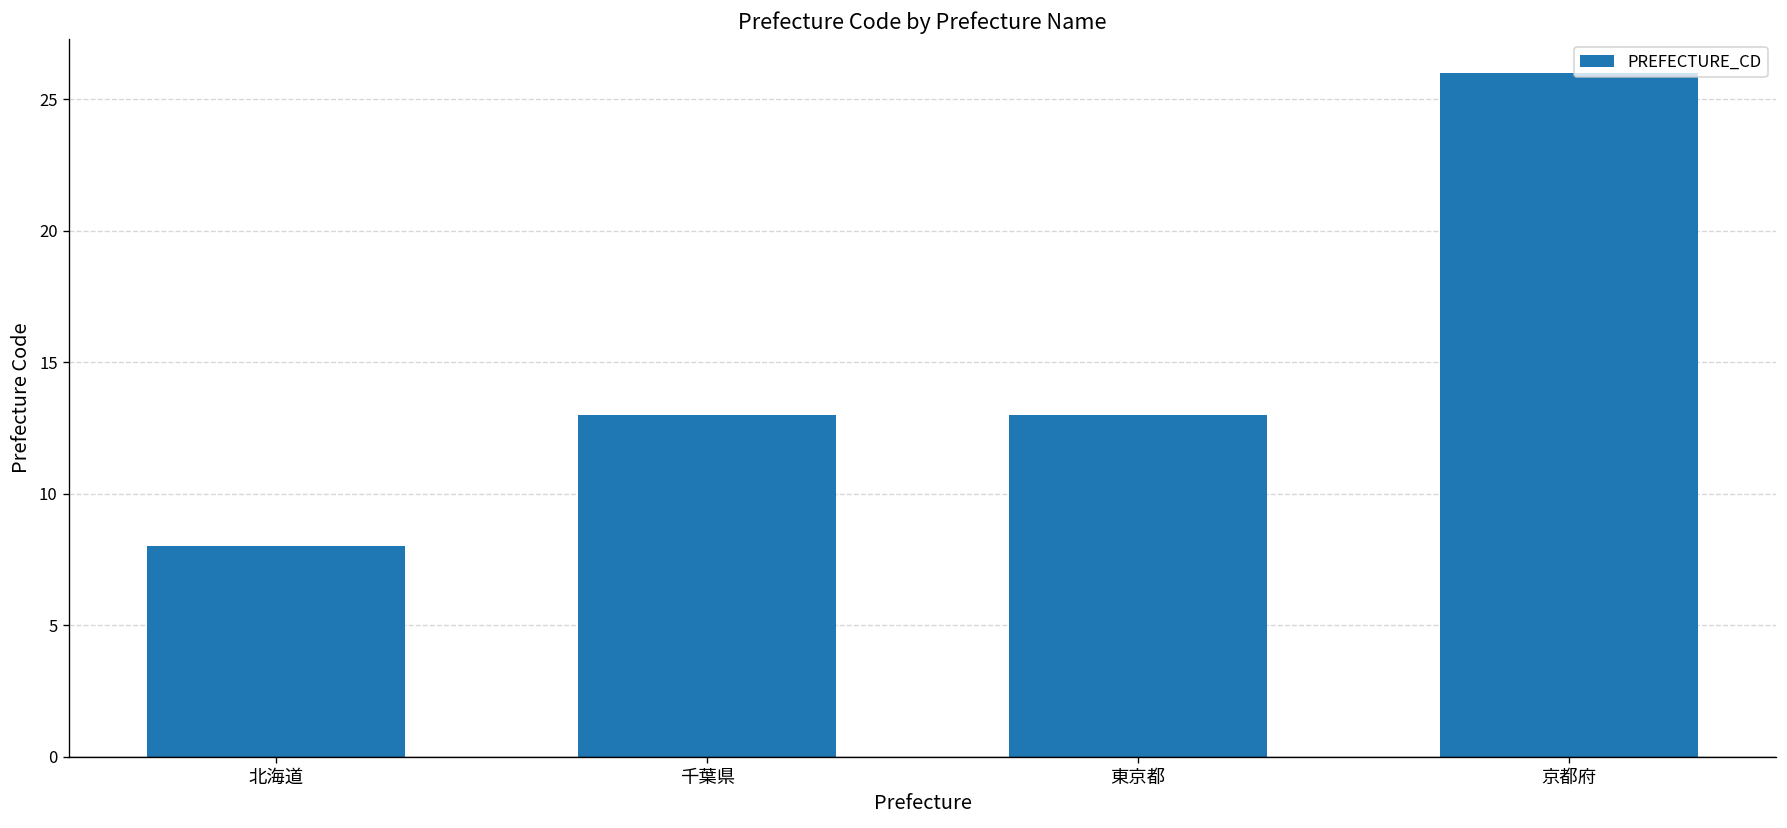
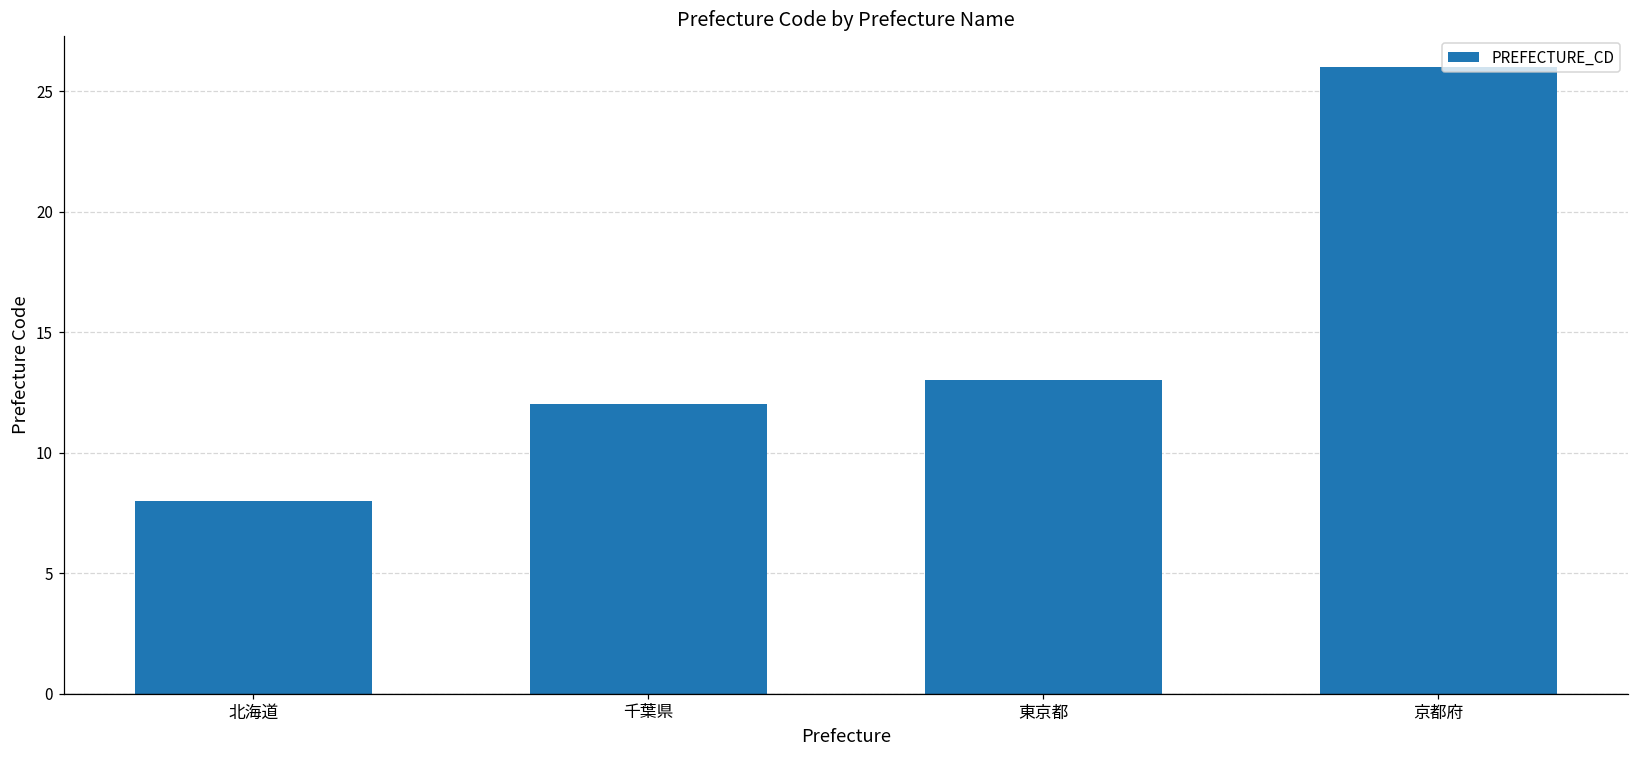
千葉県: 13 -> 12
